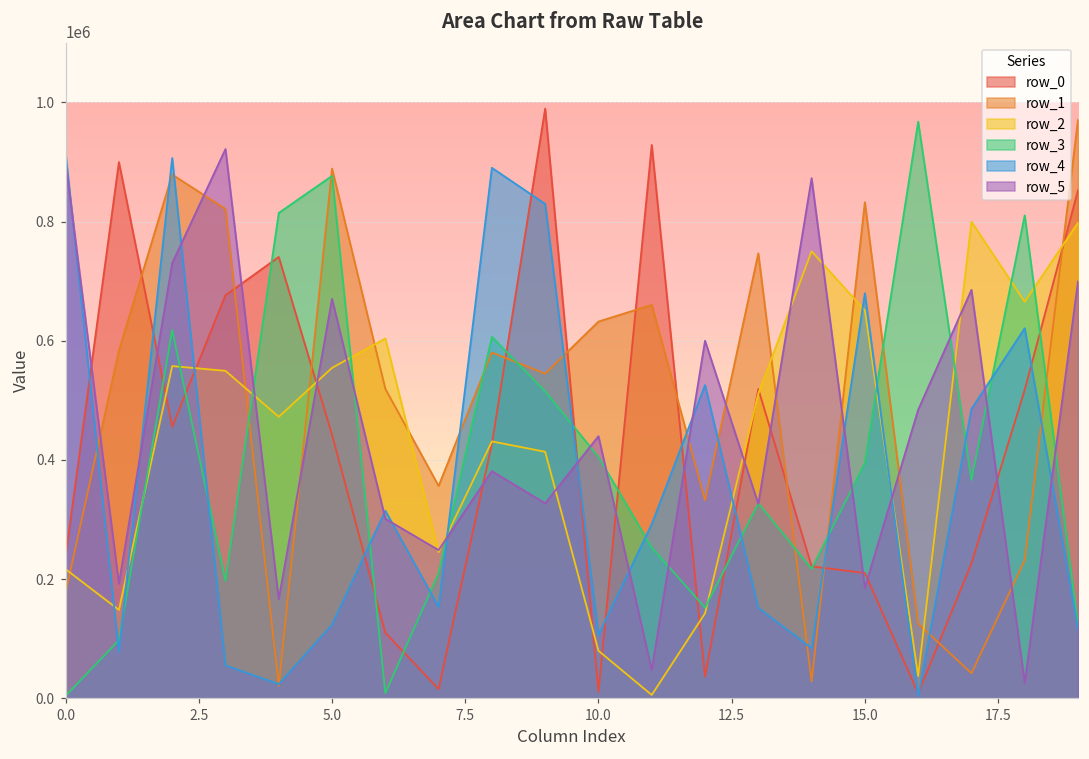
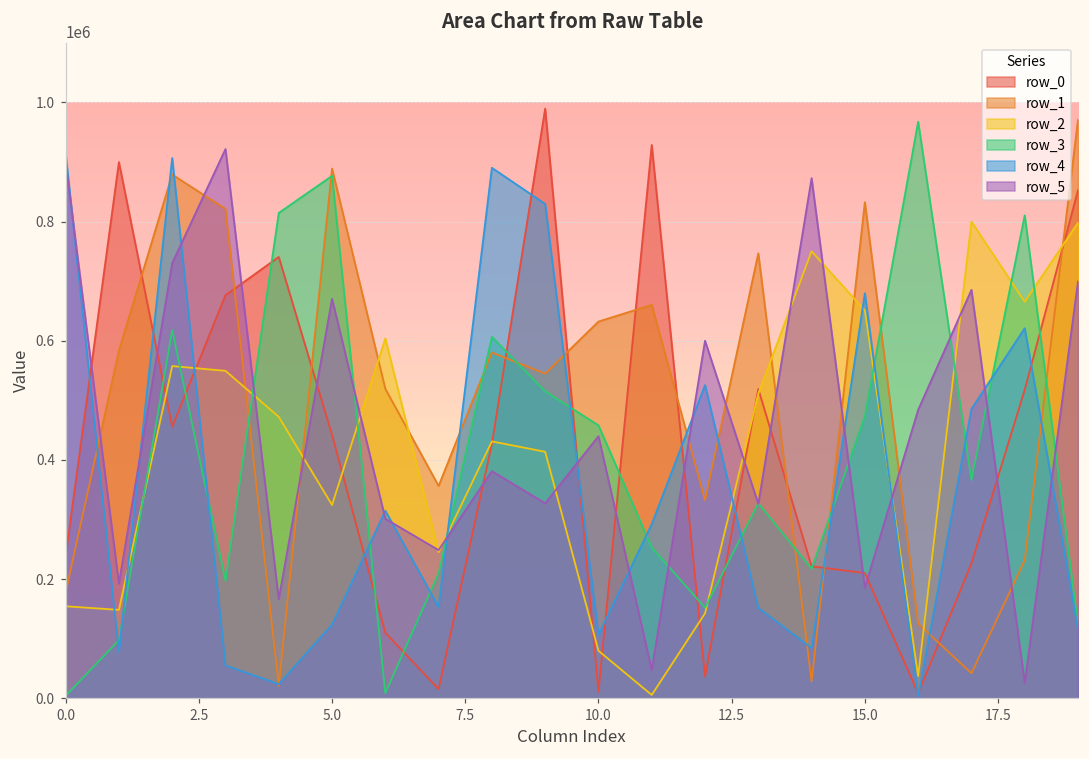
row_2, 0.0: 220000 -> 150000
row_2, 5.0: 550000 -> 320000
row_3, 10.0: 400000 -> 460000
row_3, 15.0: 390000 -> 470000
